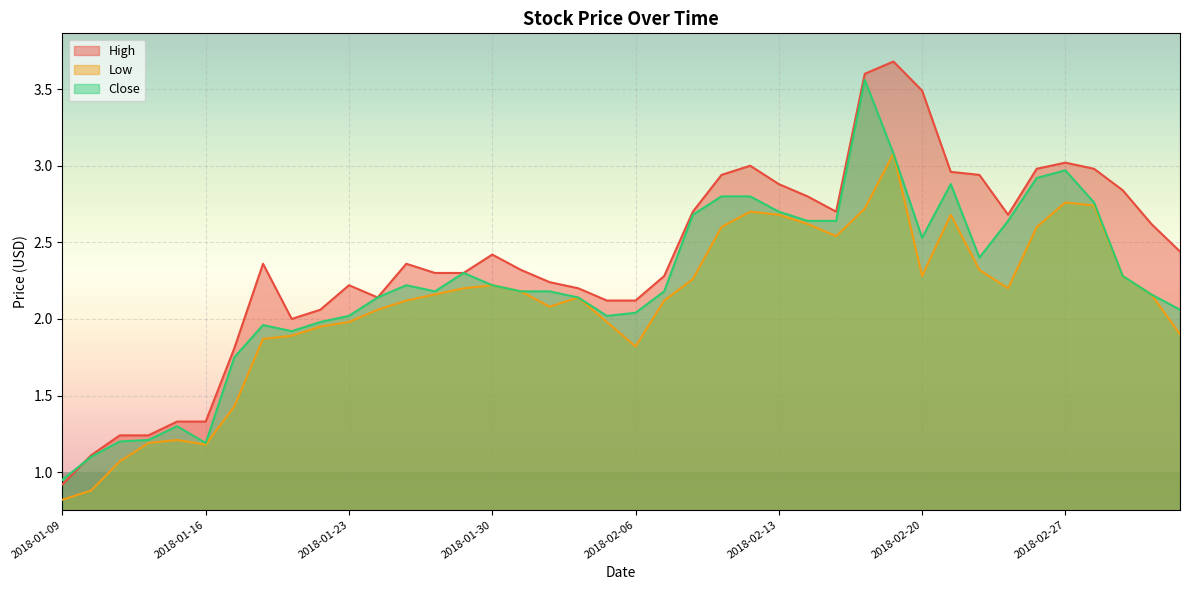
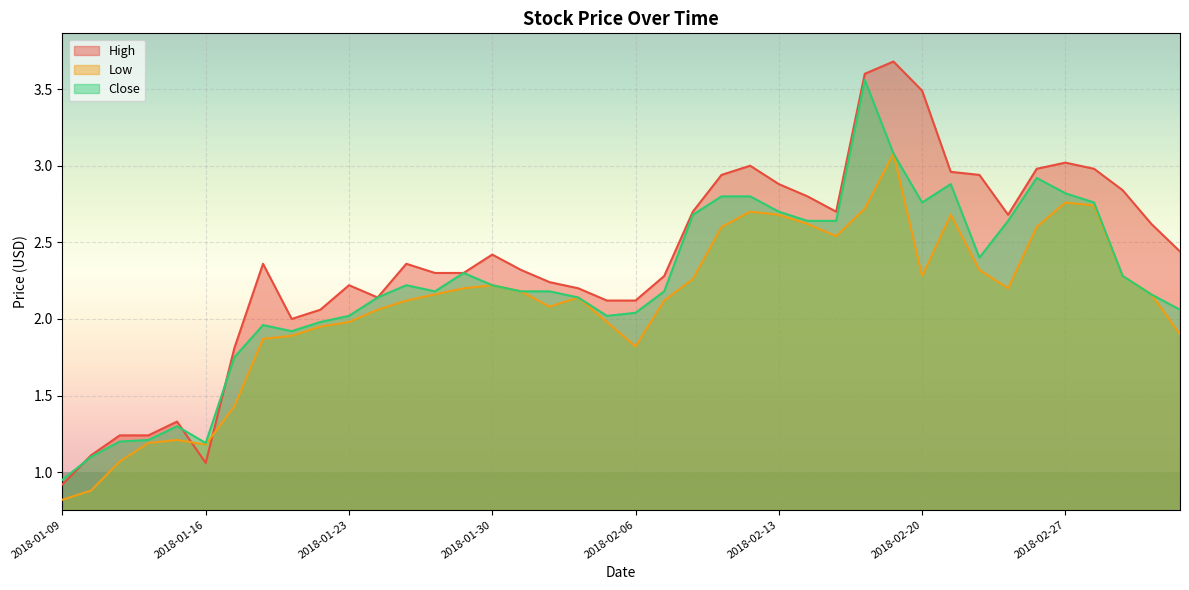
High, 2018-01-16: 1.33 -> 1.06
Close, 2018-02-20: 2.53 -> 2.76
Close, 2018-02-27: 2.97 -> 2.82
